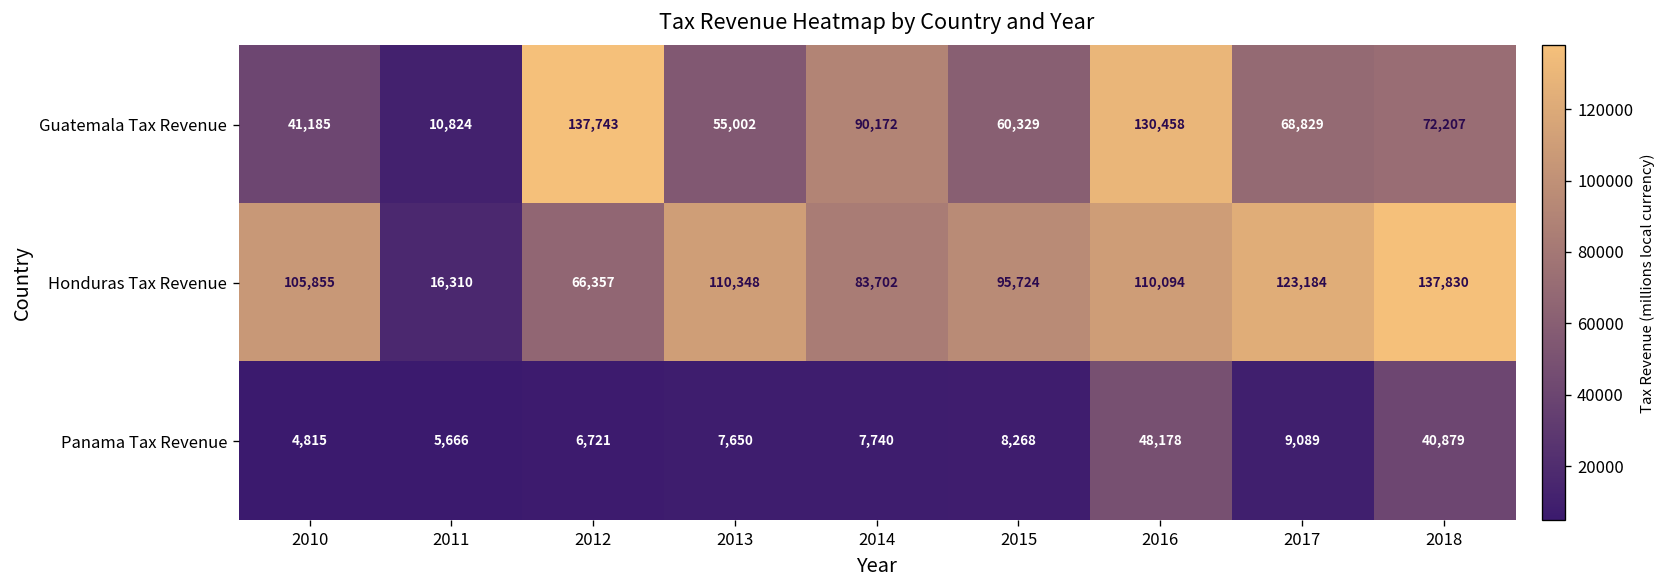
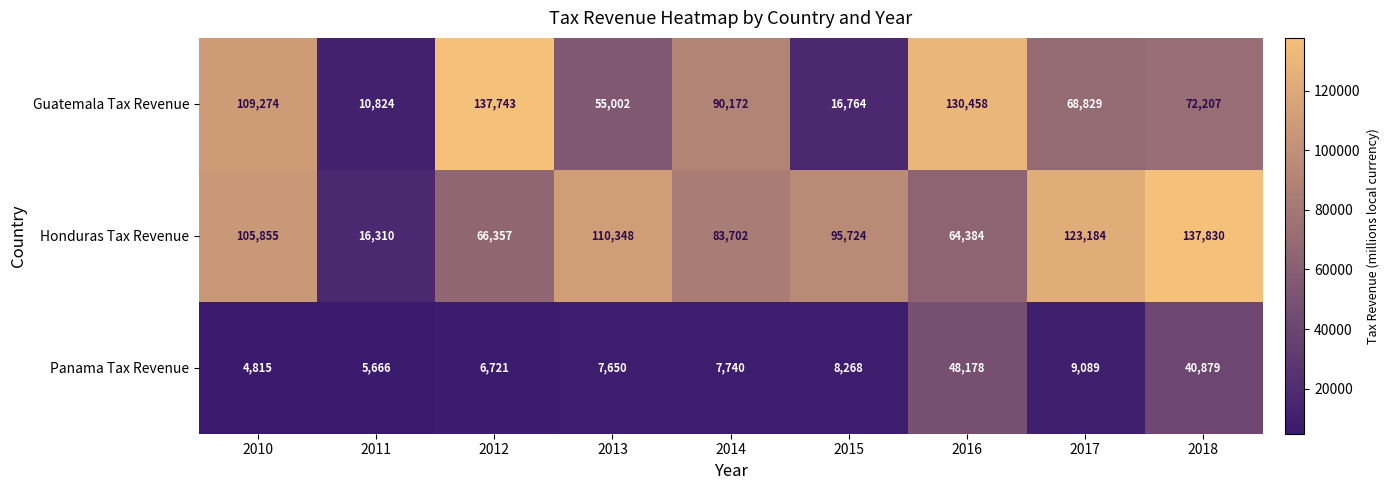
Guatemala Tax Revenue, 2010: 41,185 -> 109,274
Guatemala Tax Revenue, 2015: 60,329 -> 16,764
Honduras Tax Revenue, 2016: 110,094 -> 64,384
